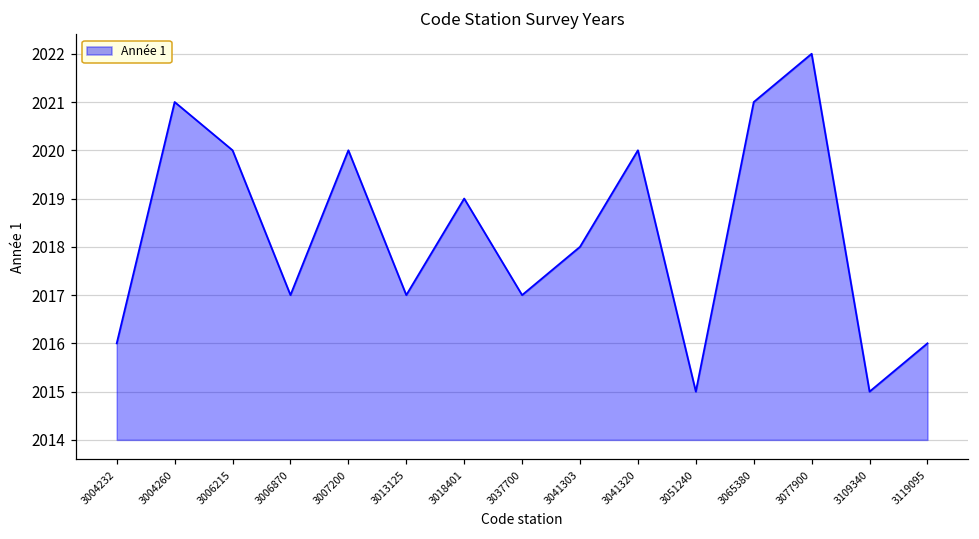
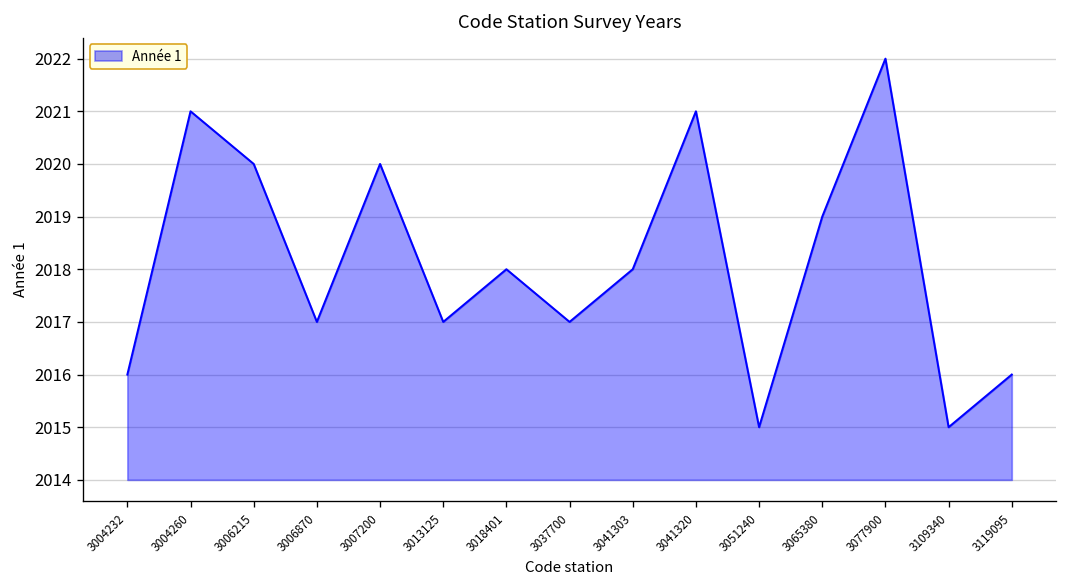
3018401: 2019 -> 2018
3041320: 2020 -> 2021
3065380: 2021 -> 2019
